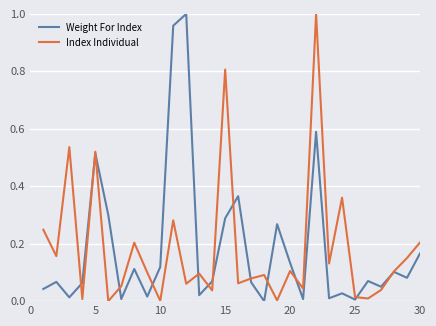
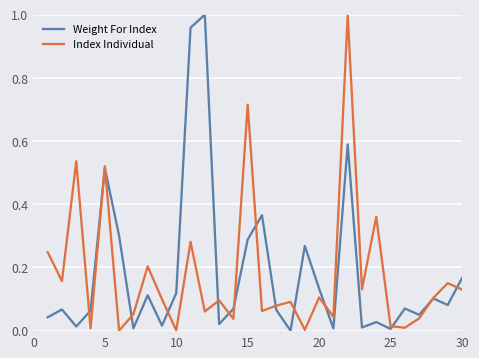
Index Individual, 15: 0.81 -> 0.72
Index Individual, 30: 0.20 -> 0.13
